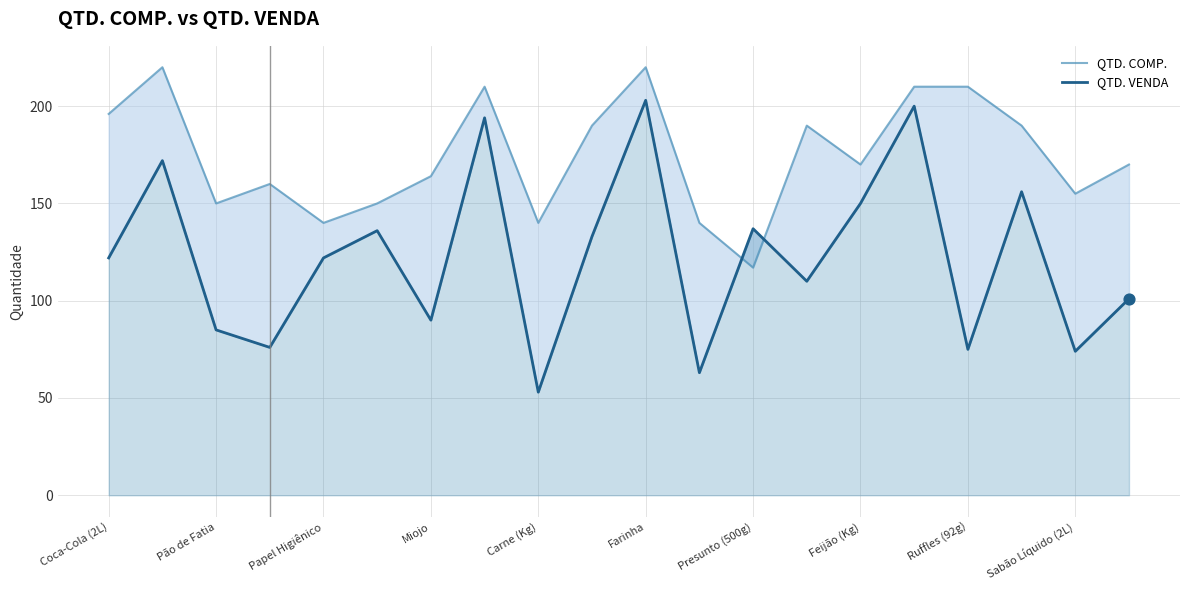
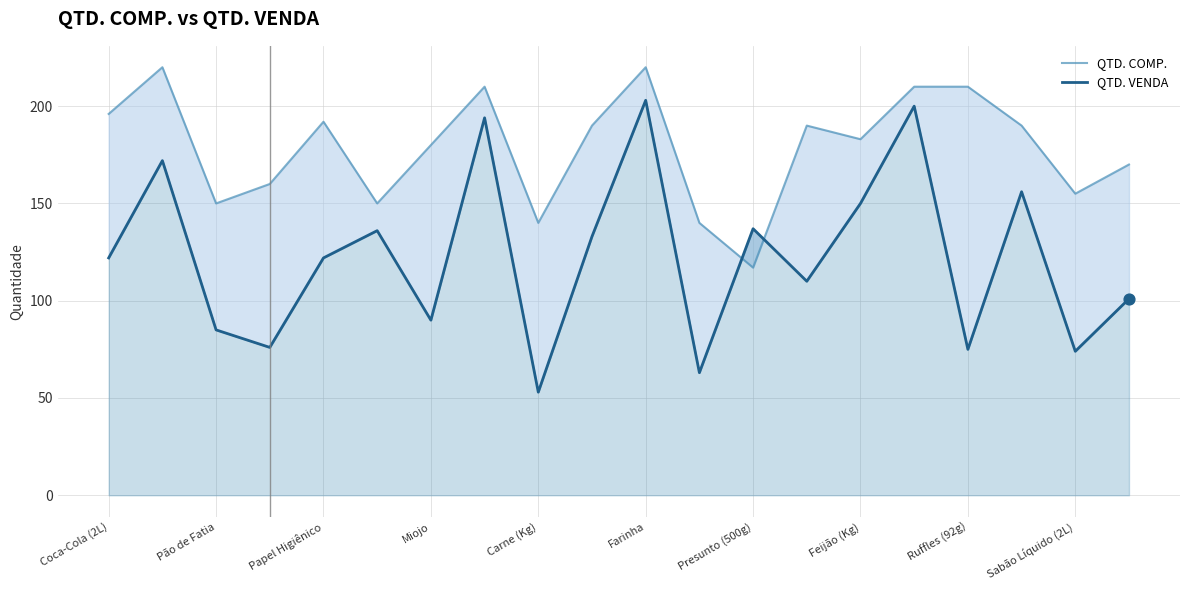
QTD. COMP., Papel Higiênico: 140 -> 192
QTD. COMP., Miojo: 164 -> 180
QTD. COMP., Feijão (Kg): 170 -> 183
